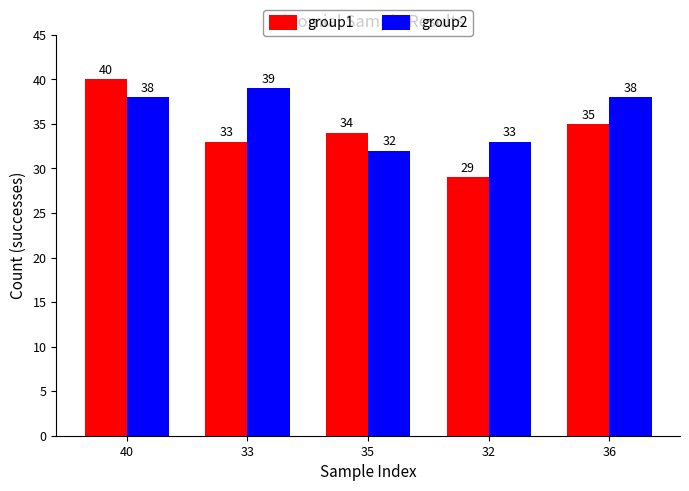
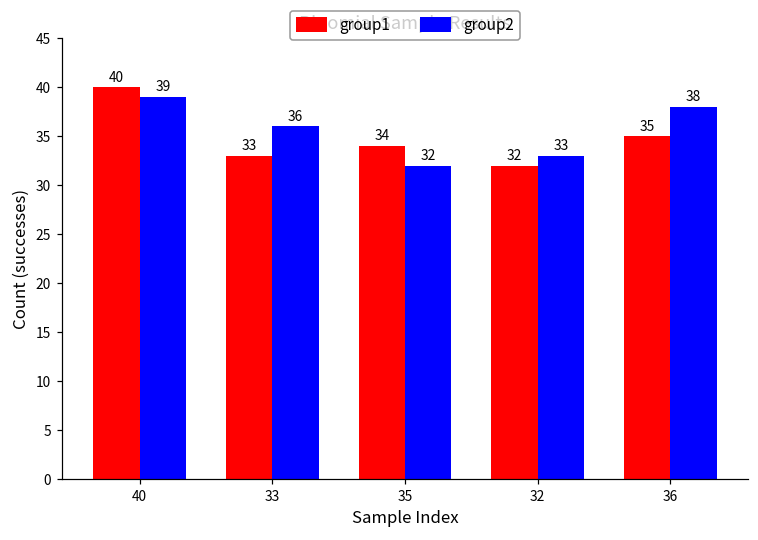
group2, 40: 38 -> 39
group2, 33: 39 -> 36
group1, 32: 29 -> 32
